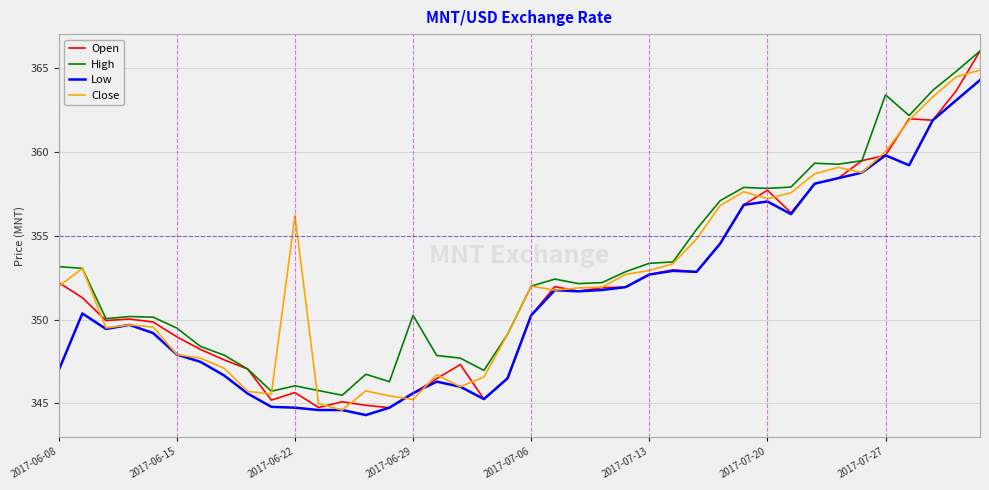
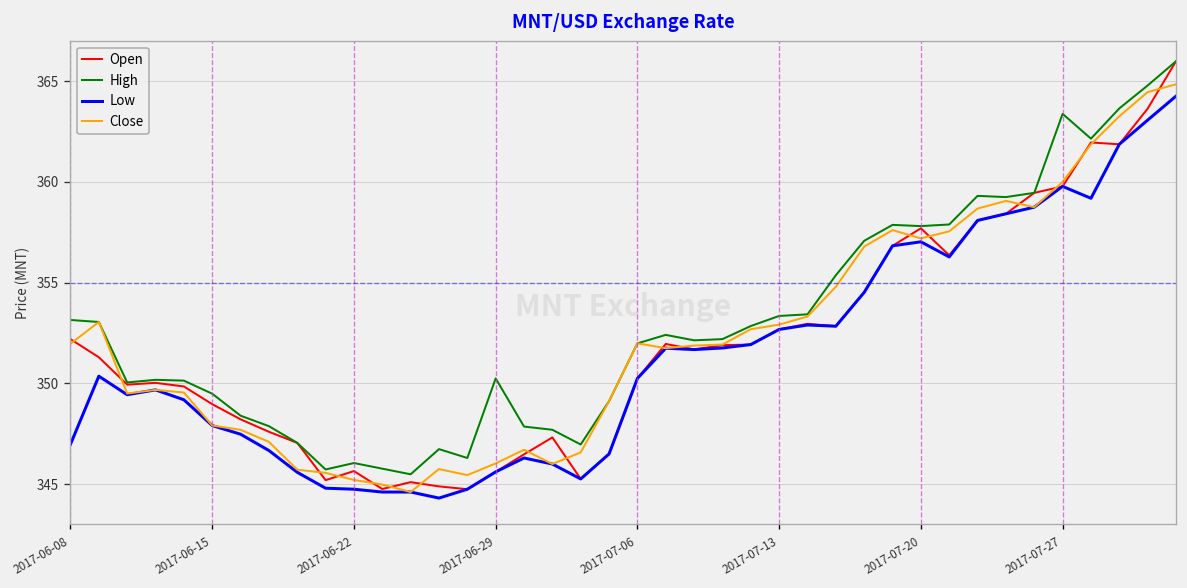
Close, 2017-06-22: 356.2 -> 345.2
Close, 2017-06-29: 345.2 -> 346.0
